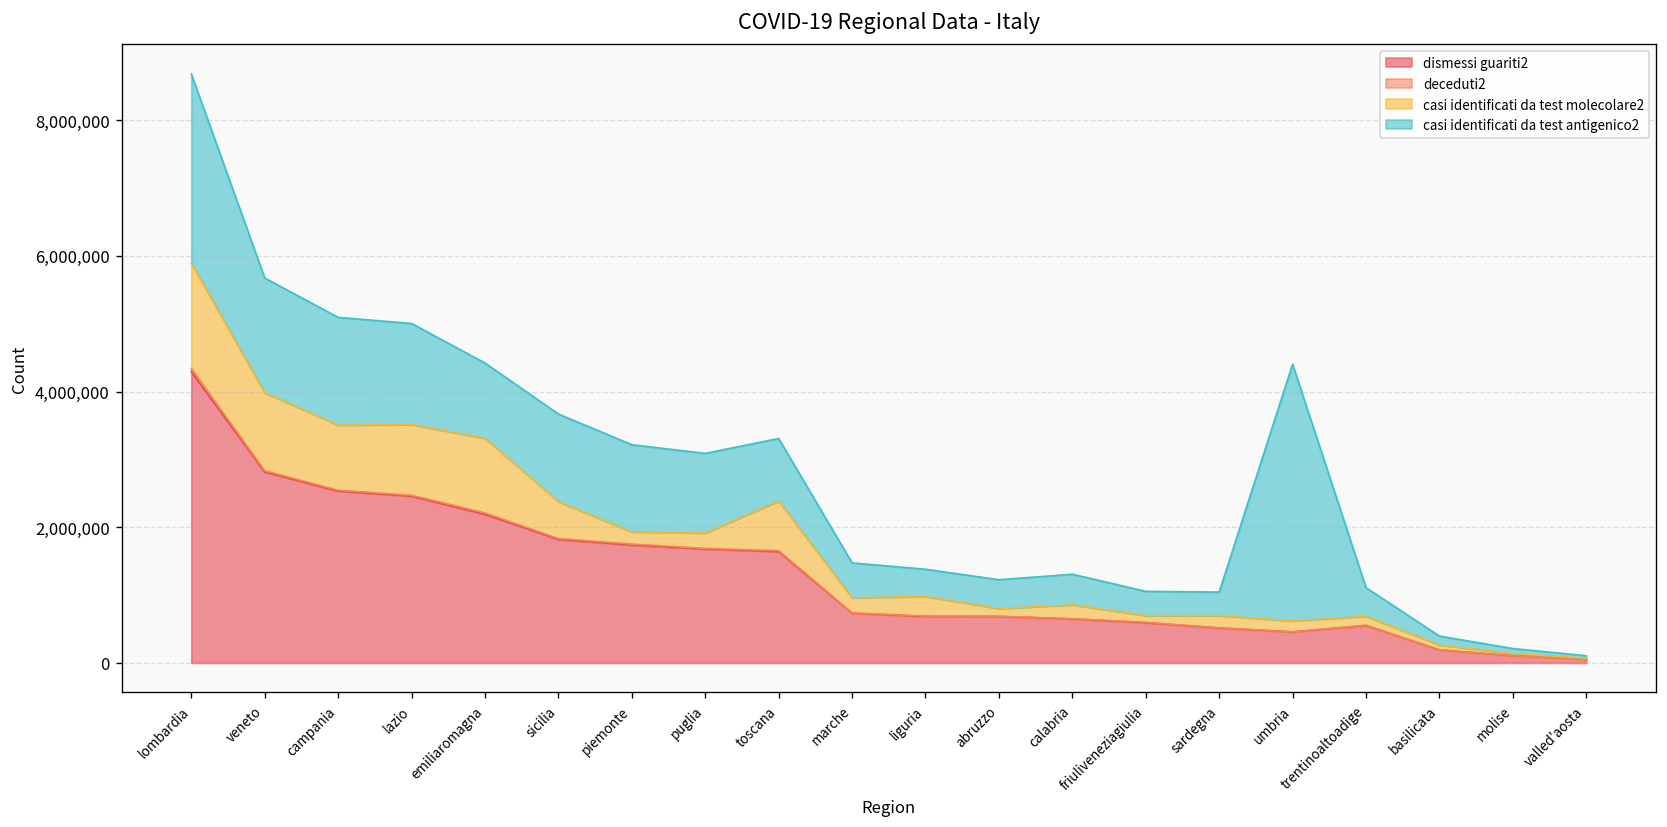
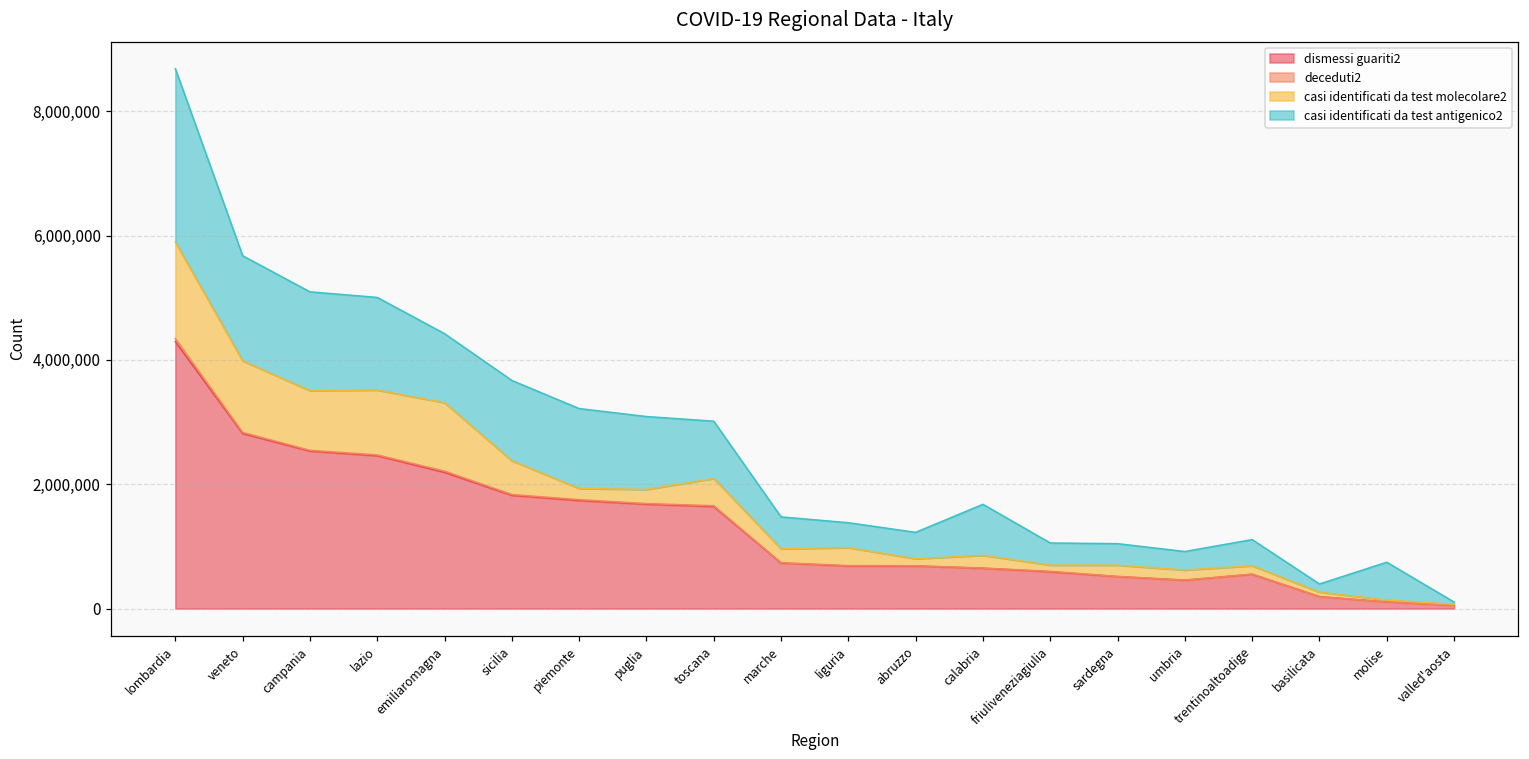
casi identificati da test molecolare2, toscana: 700,000 -> 400,000
casi identificati da test antigenico2, calabria: 500,000 -> 800,000
casi identificati da test antigenico2, umbria: 3,800,000 -> 300,000
casi identificati da test antigenico2, molise: 100,000 -> 600,000
